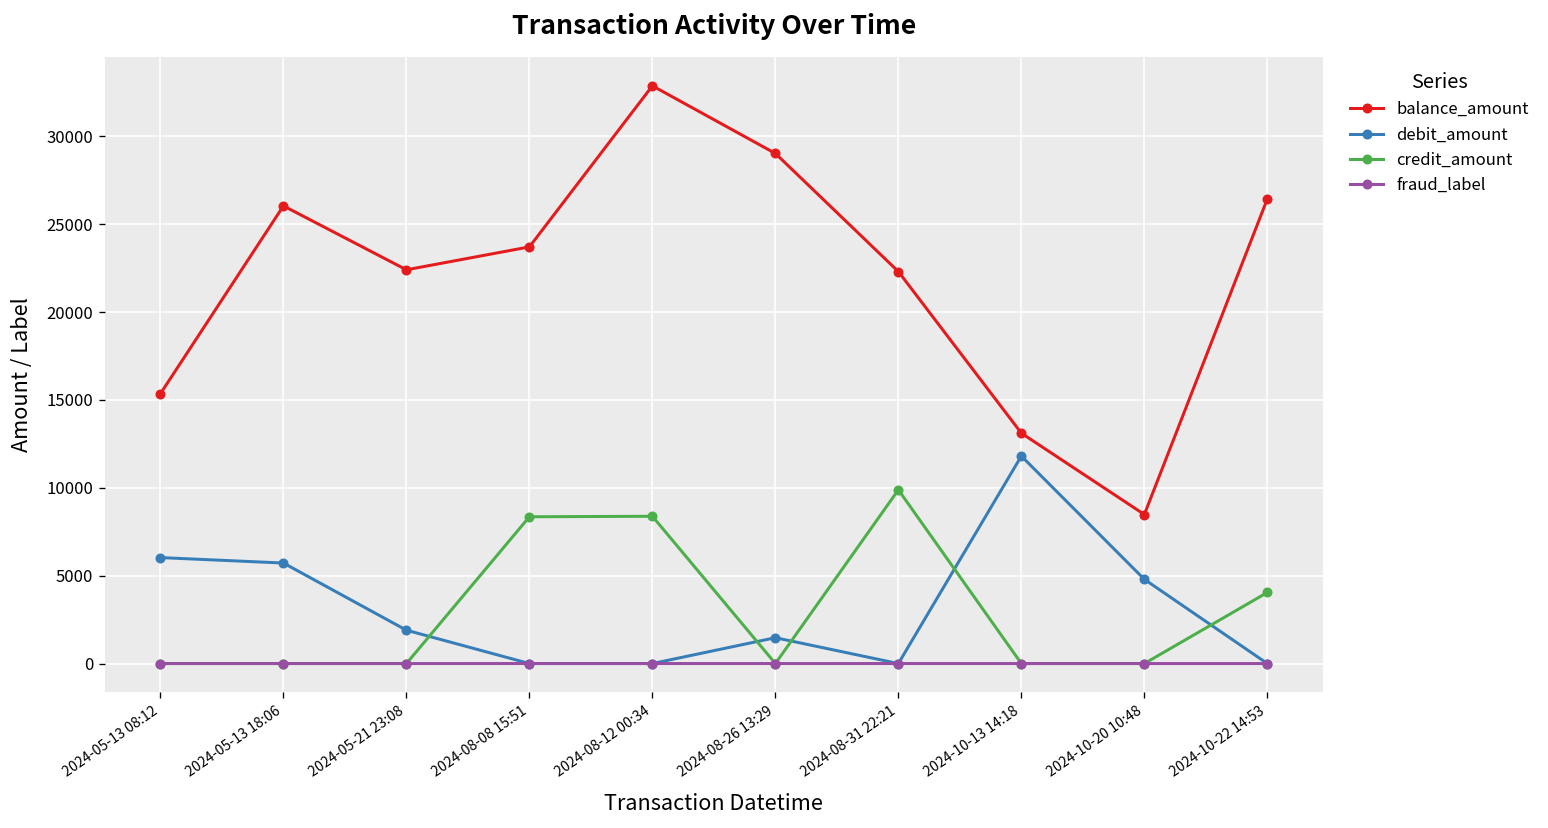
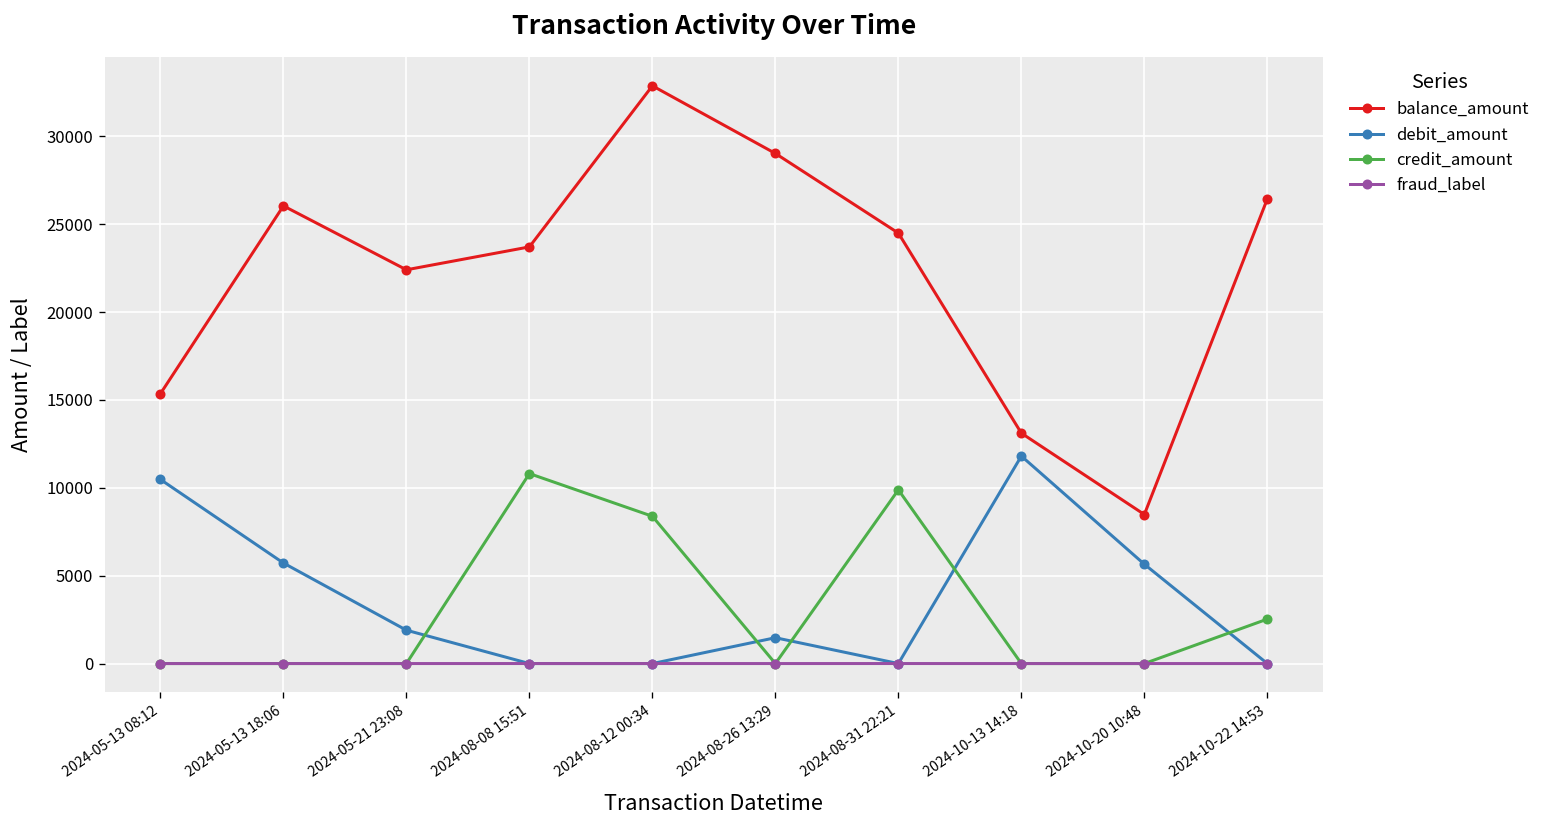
debit_amount, 2024-05-13 08:12: 6000 -> 10500
credit_amount, 2024-08-08 15:51: 8400 -> 10800
balance_amount, 2024-08-31 22:21: 22300 -> 24500
debit_amount, 2024-10-20 10:48: 4800 -> 5700
credit_amount, 2024-10-22 14:53: 4000 -> 2500
